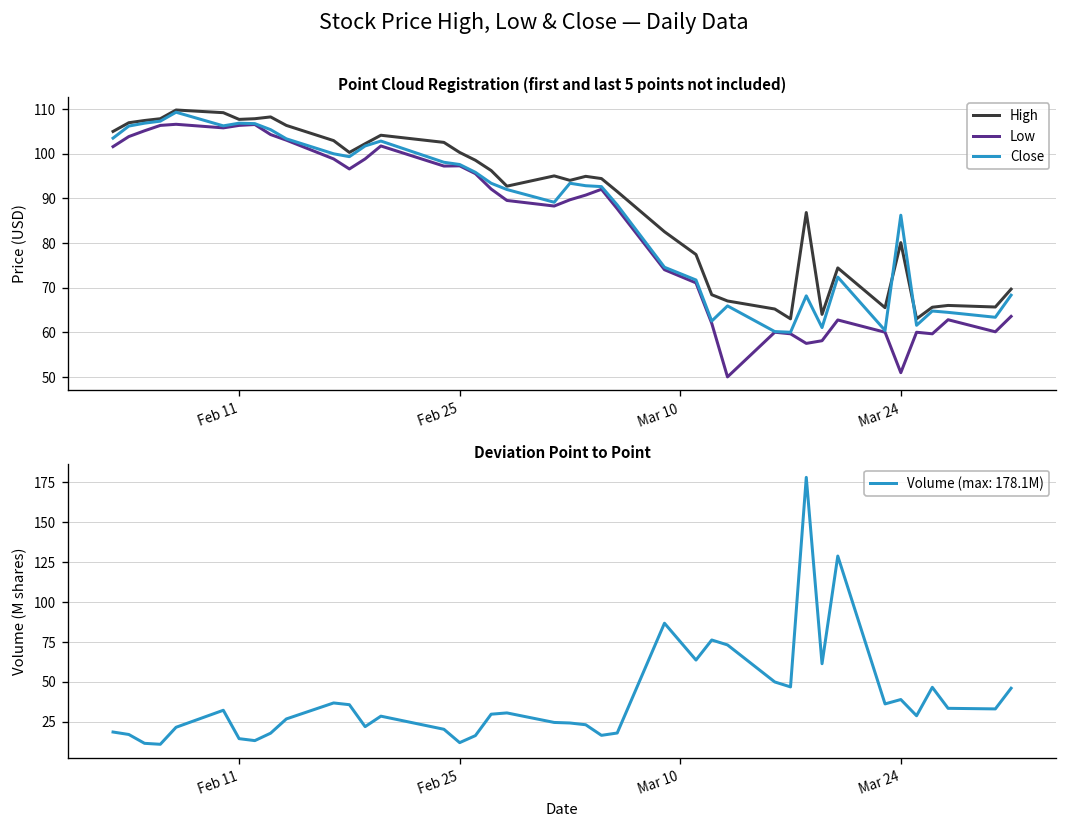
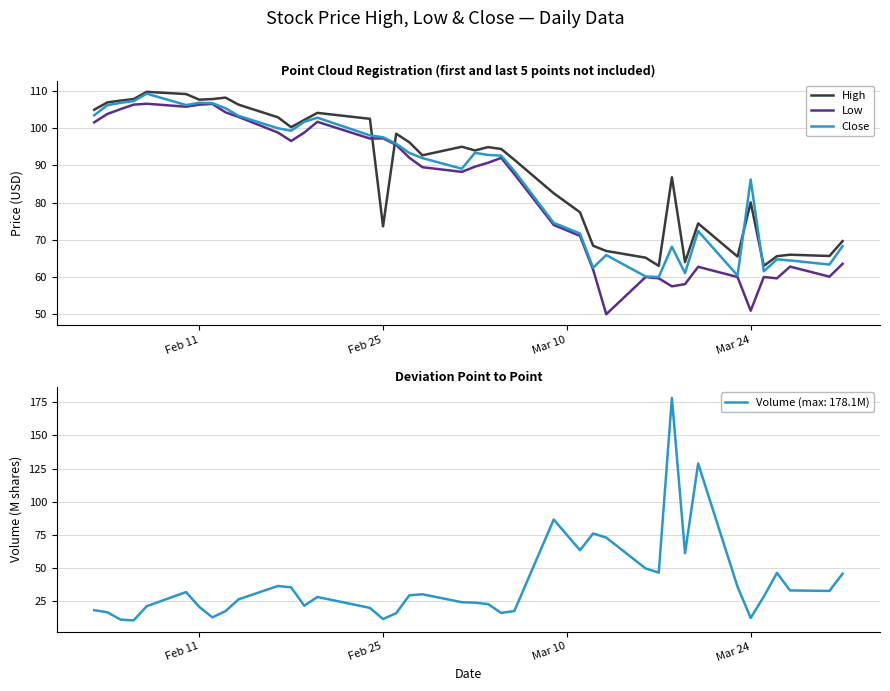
Point Cloud Registration (first and last 5 points not included), High, Feb 25: 100 -> 74
Deviation Point to Point, Feb 11: 14 -> 21
Deviation Point to Point, Mar 24: 39 -> 13
